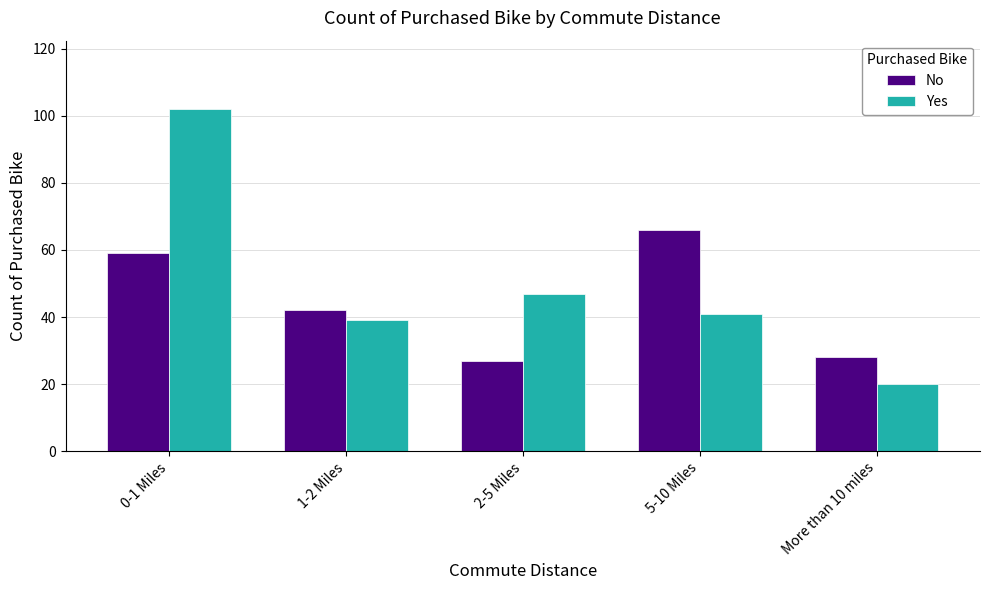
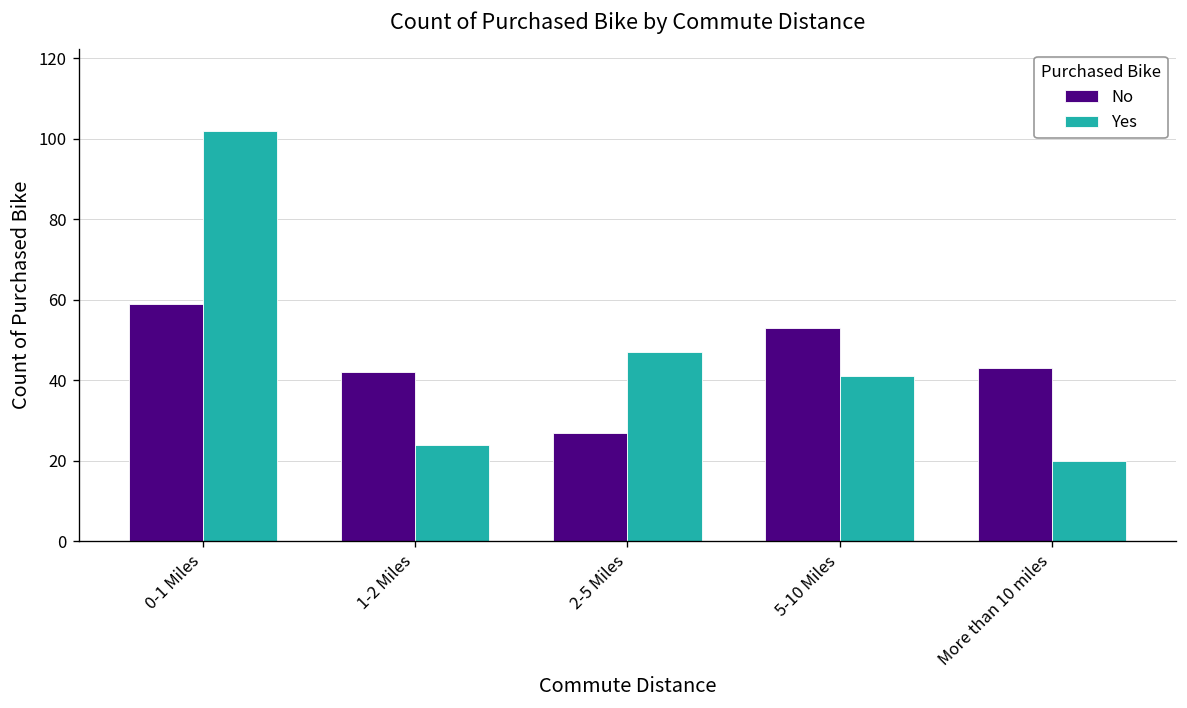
Yes, 1-2 Miles: 39 -> 24
No, 5-10 Miles: 66 -> 53
No, More than 10 miles: 28 -> 43
